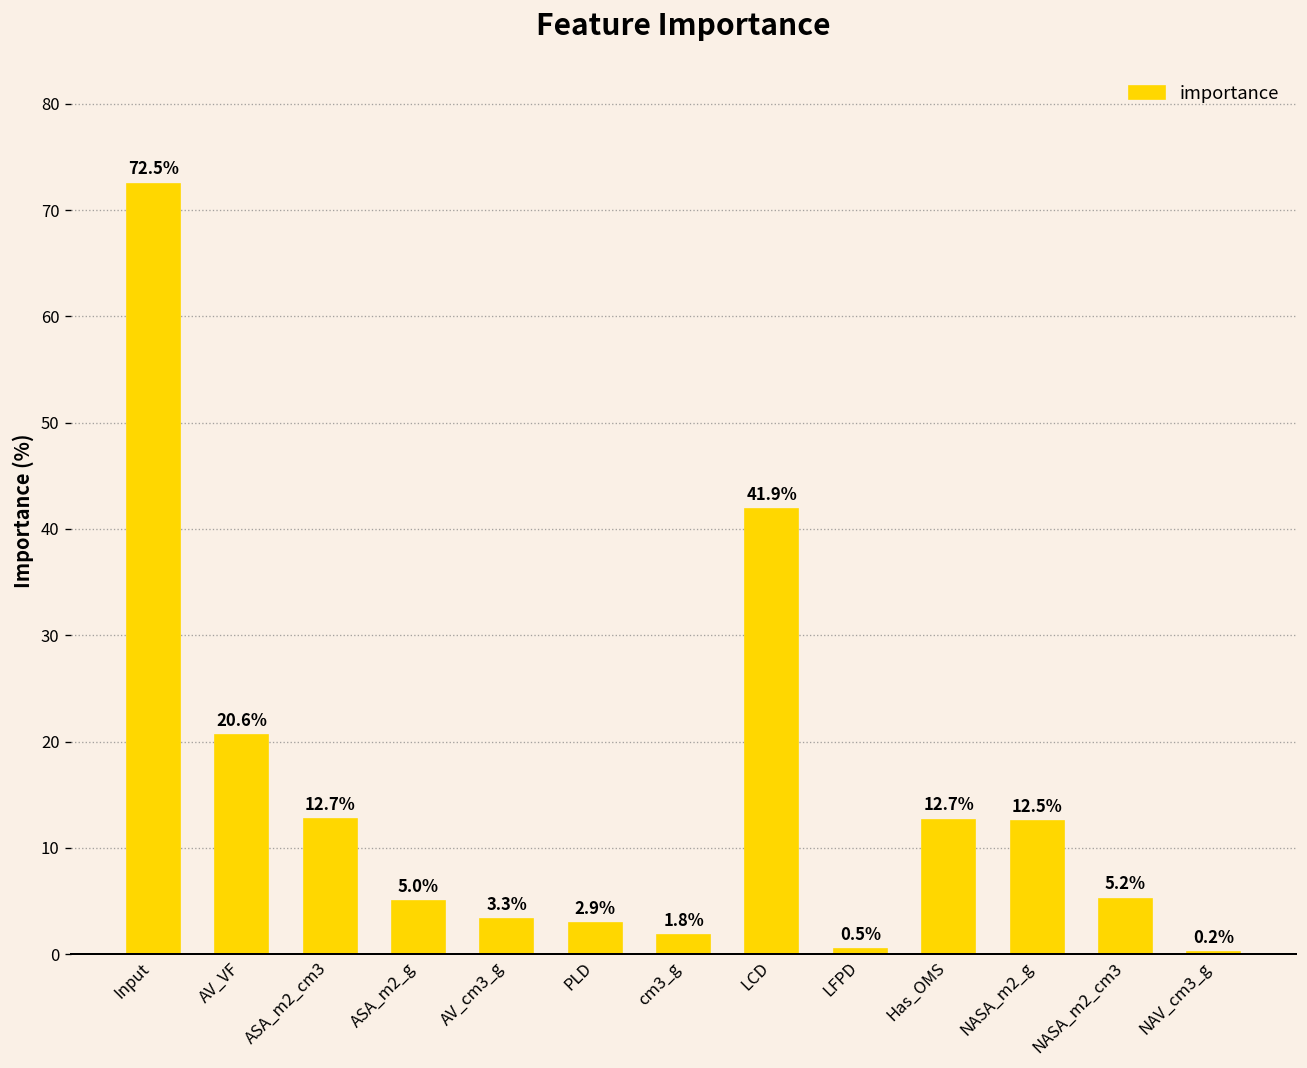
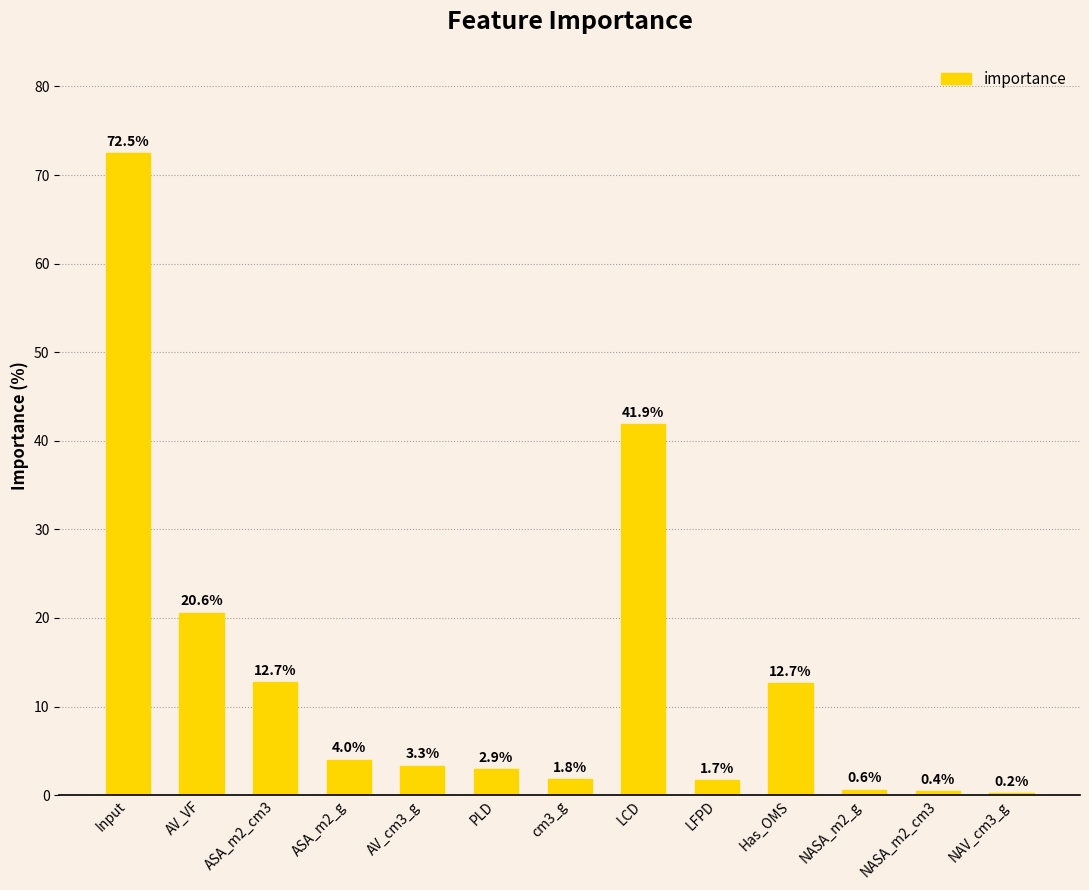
ASA_m2_g: 5.0% -> 4.0%
LFPD: 0.5% -> 1.7%
NASA_m2_g: 12.5% -> 0.6%
NASA_m2_cm3: 5.2% -> 0.4%
